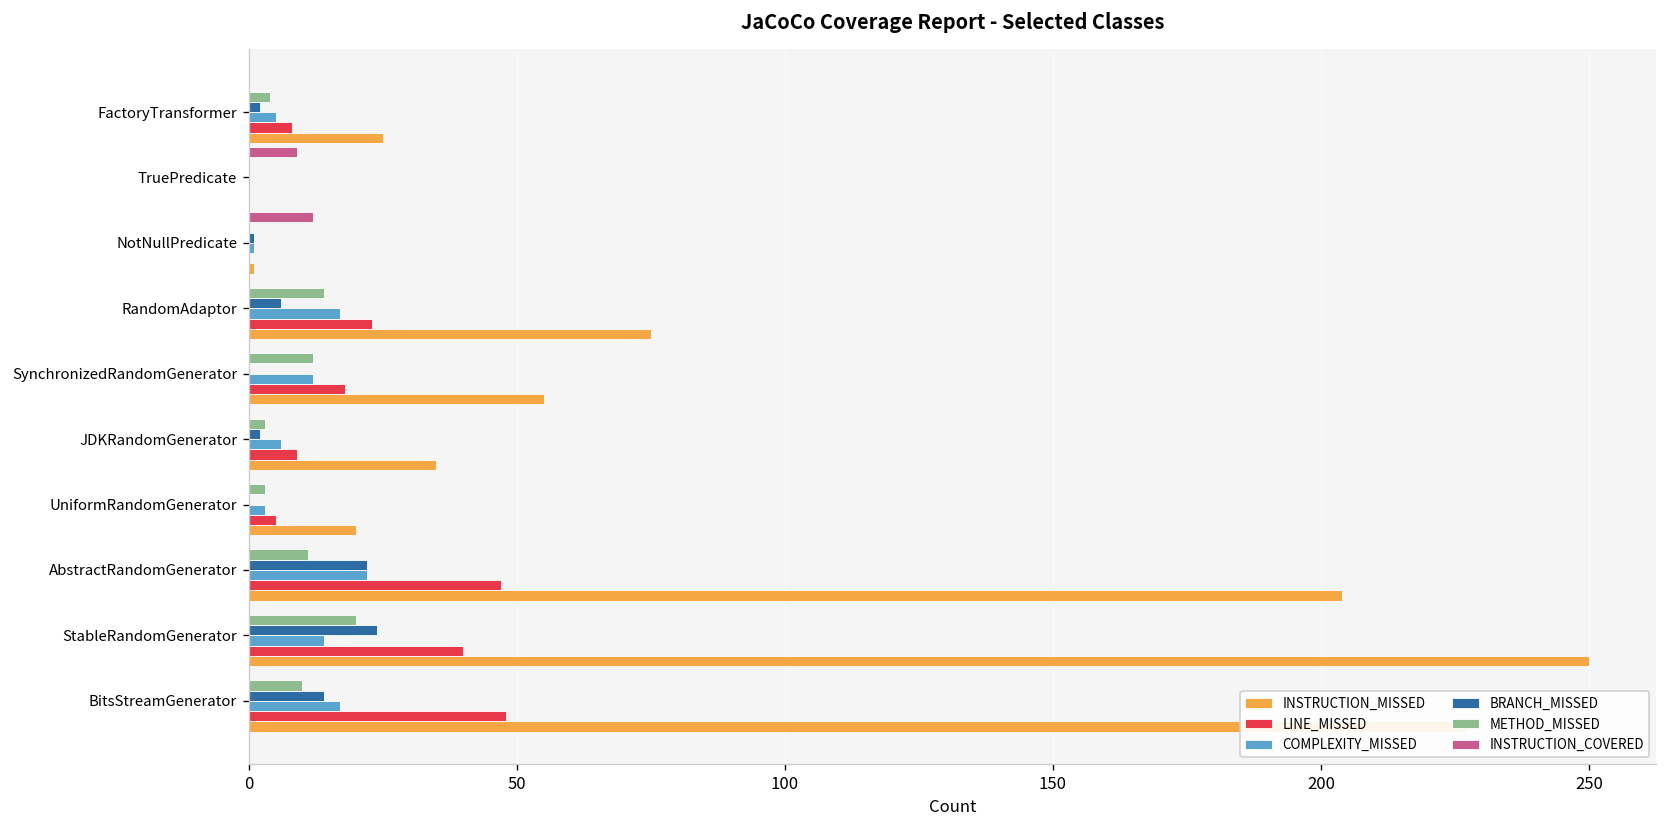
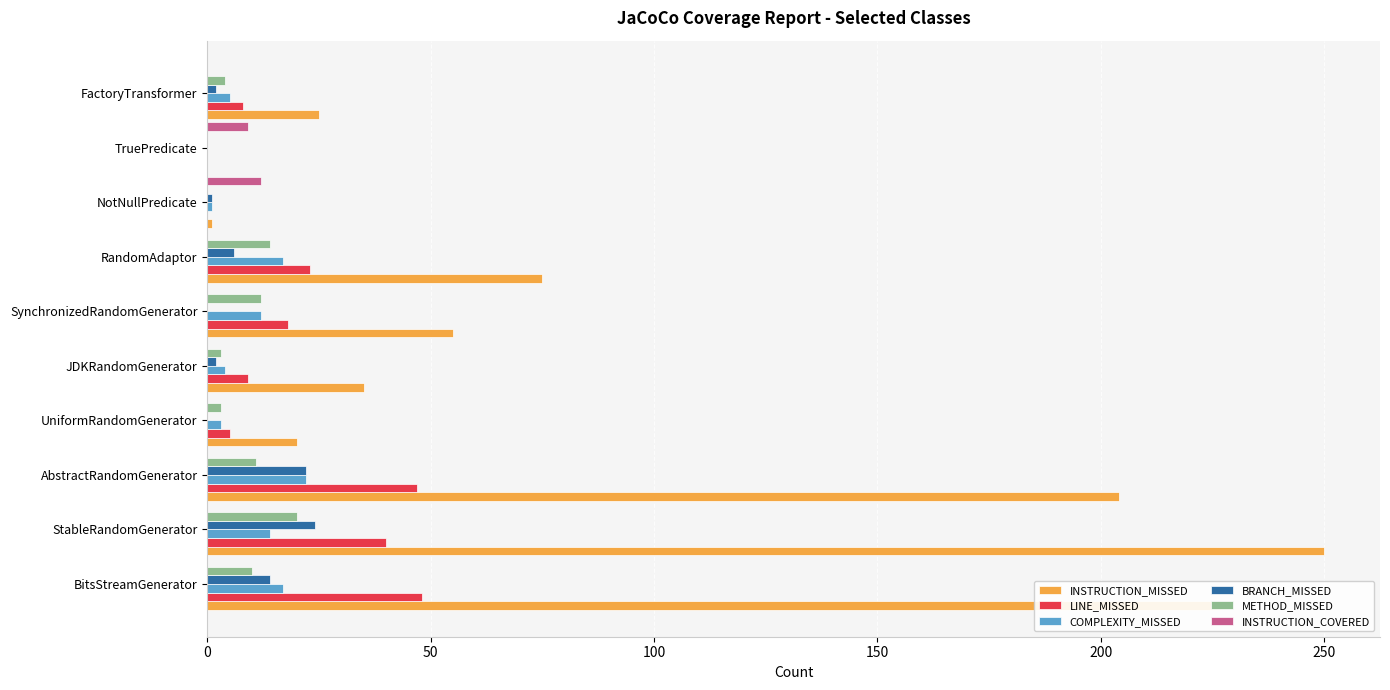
COMPLEXITY_MISSED, JDKRandomGenerator: 6 -> 4
